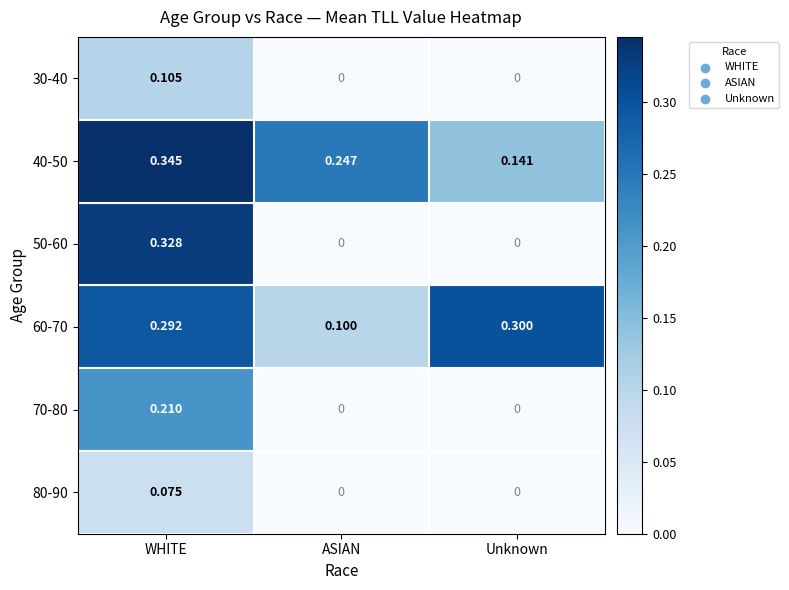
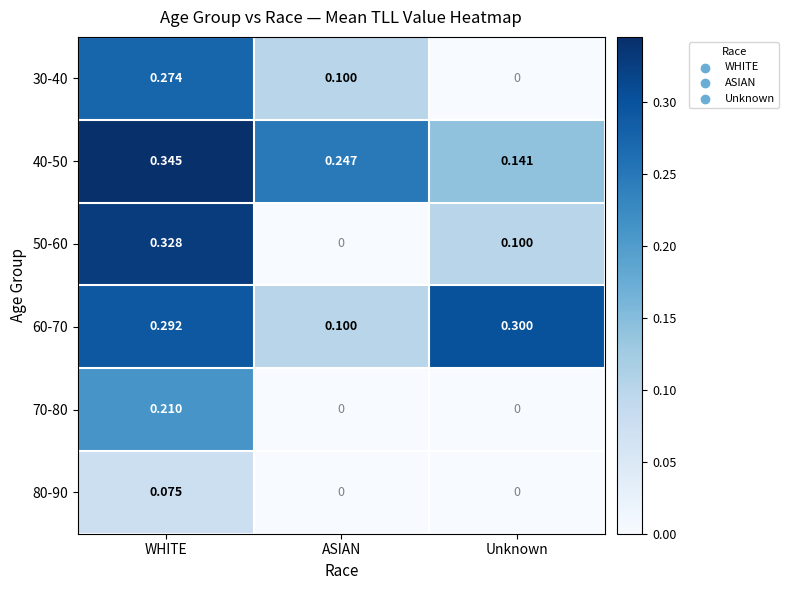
30-40, WHITE: 0.105 -> 0.274
30-40, ASIAN: 0 -> 0.100
50-60, Unknown: 0 -> 0.100
